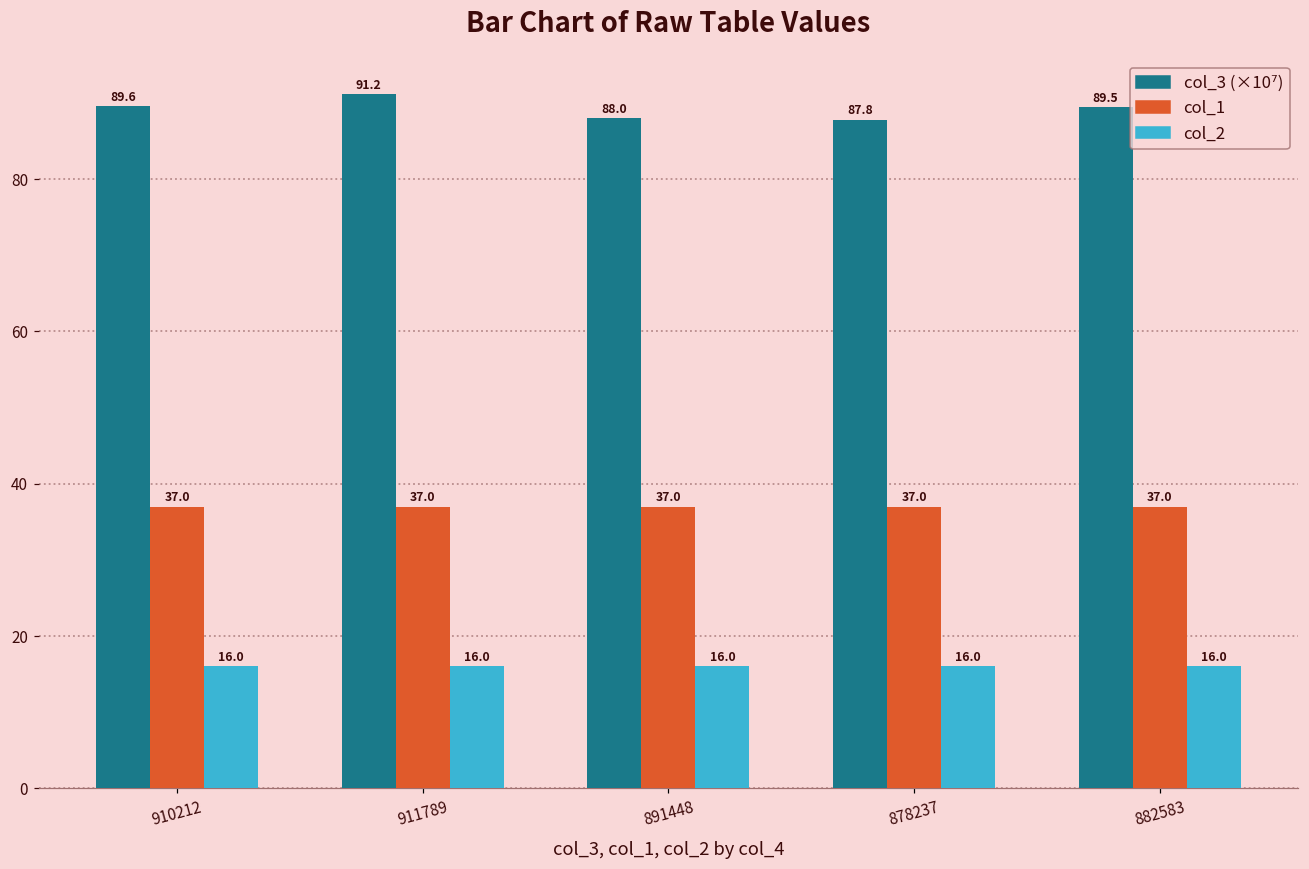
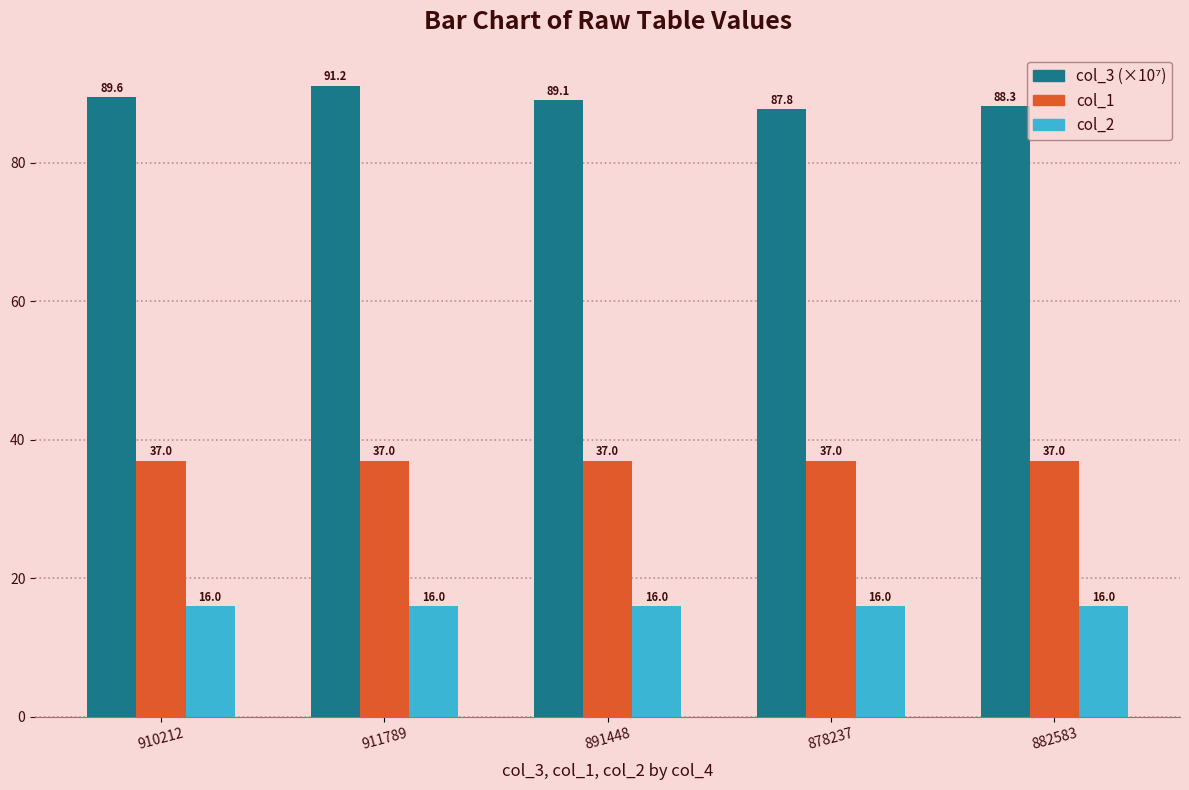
col_3 (×10⁷), 891448: 88.0 -> 89.1
col_3 (×10⁷), 882583: 89.5 -> 88.3
